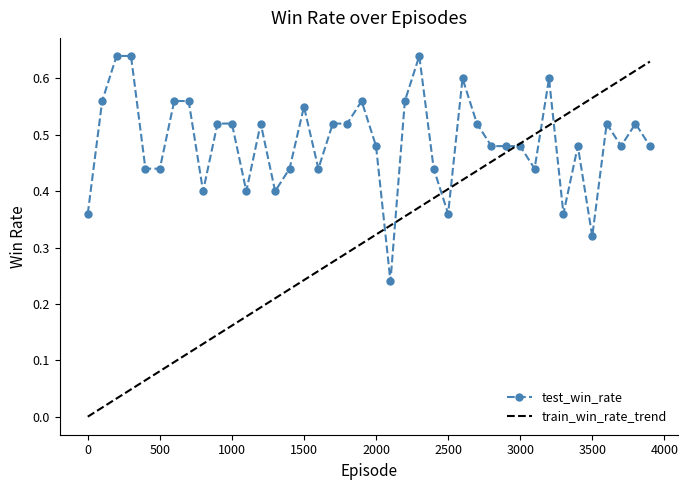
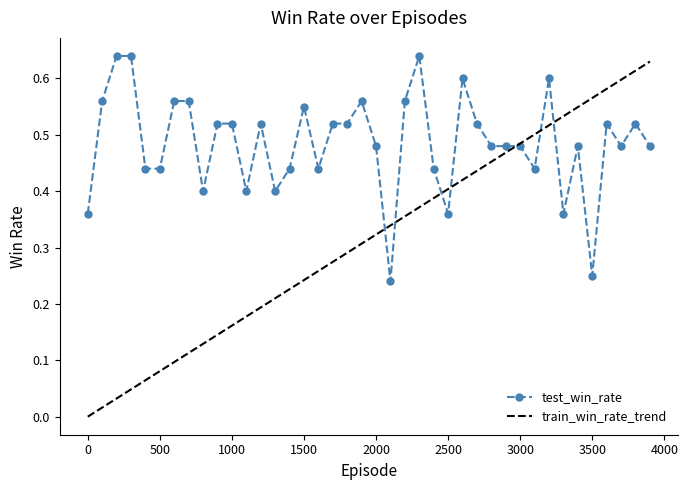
test_win_rate, 3500: 0.32 -> 0.25
